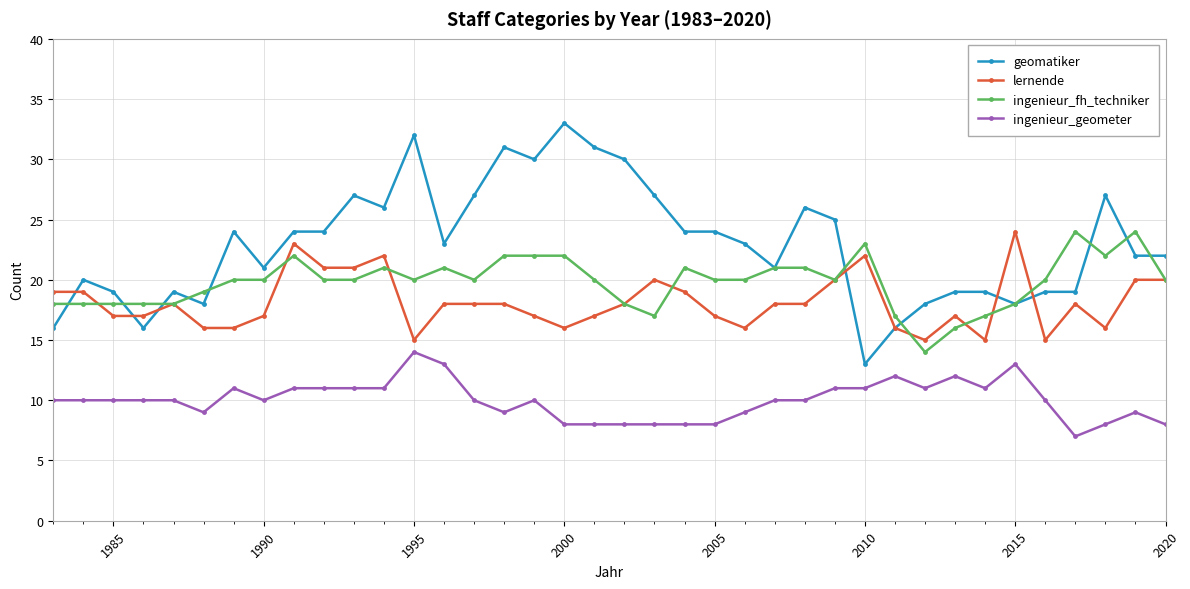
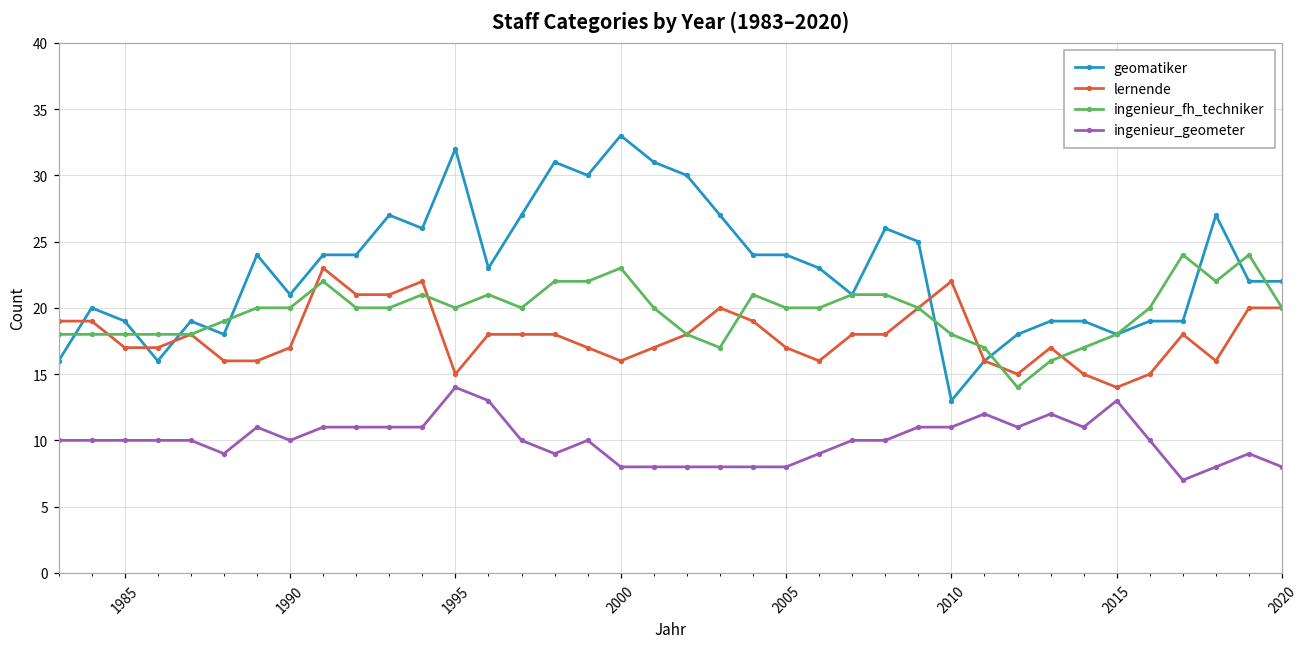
ingenieur_fh_techniker, 2000: 22 -> 23
ingenieur_fh_techniker, 2010: 23 -> 18
lernende, 2015: 24 -> 14
